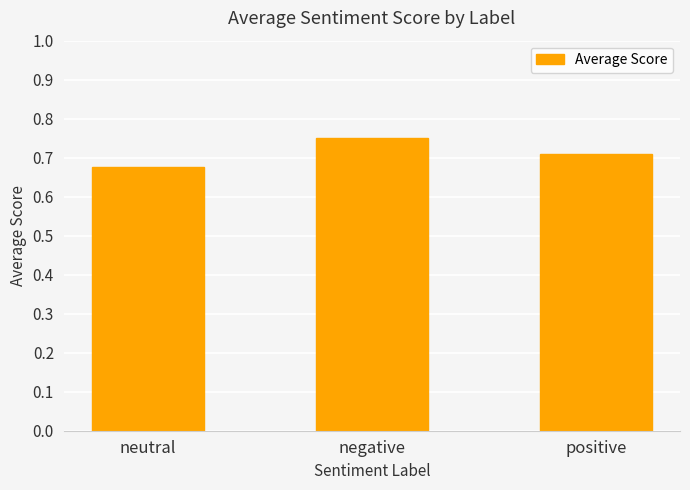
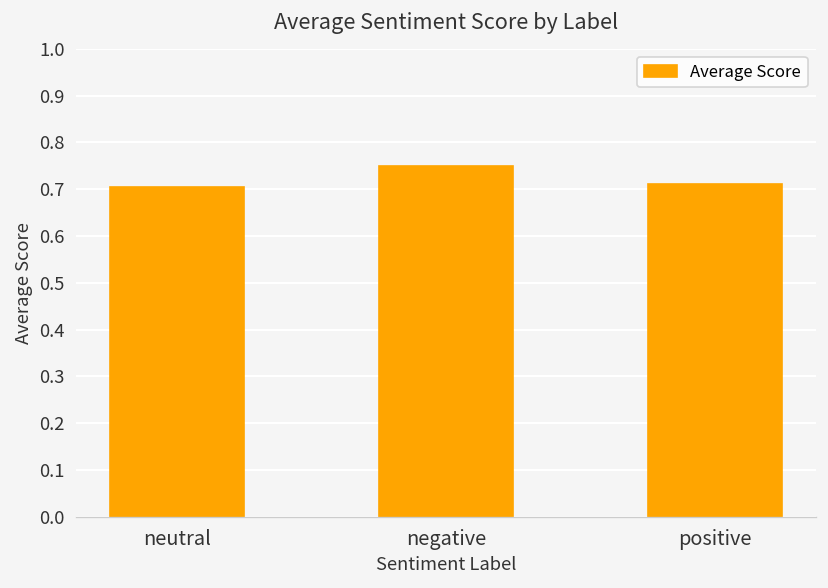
neutral: 0.68 -> 0.71
